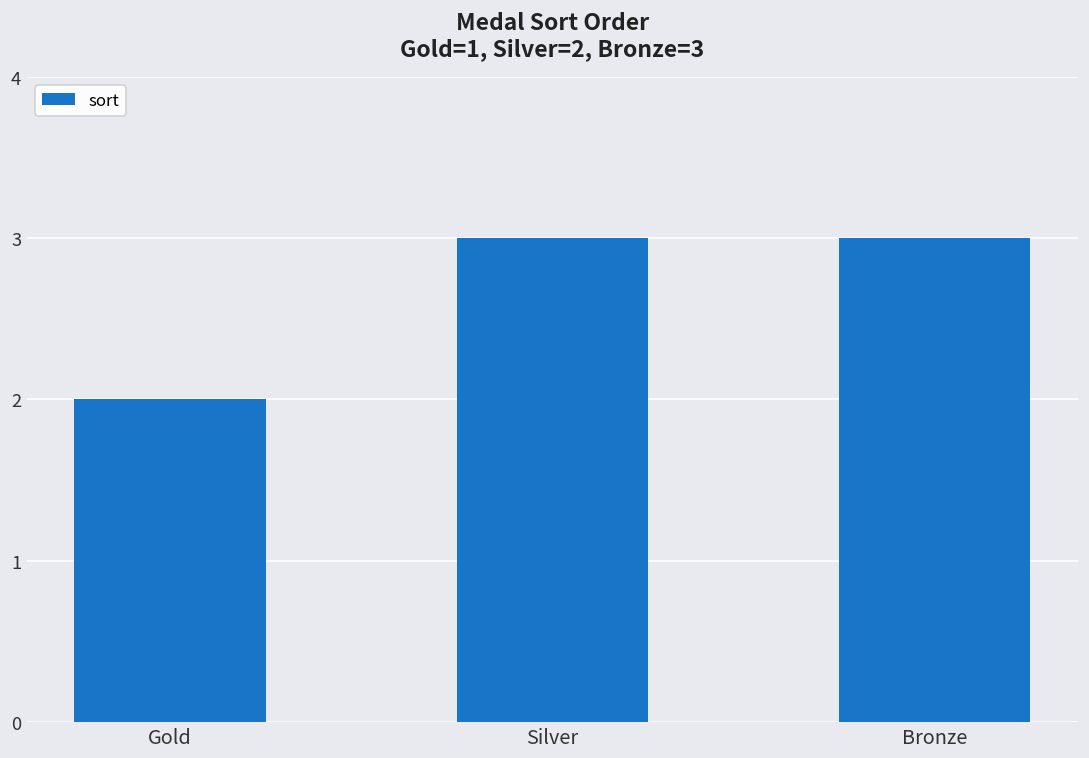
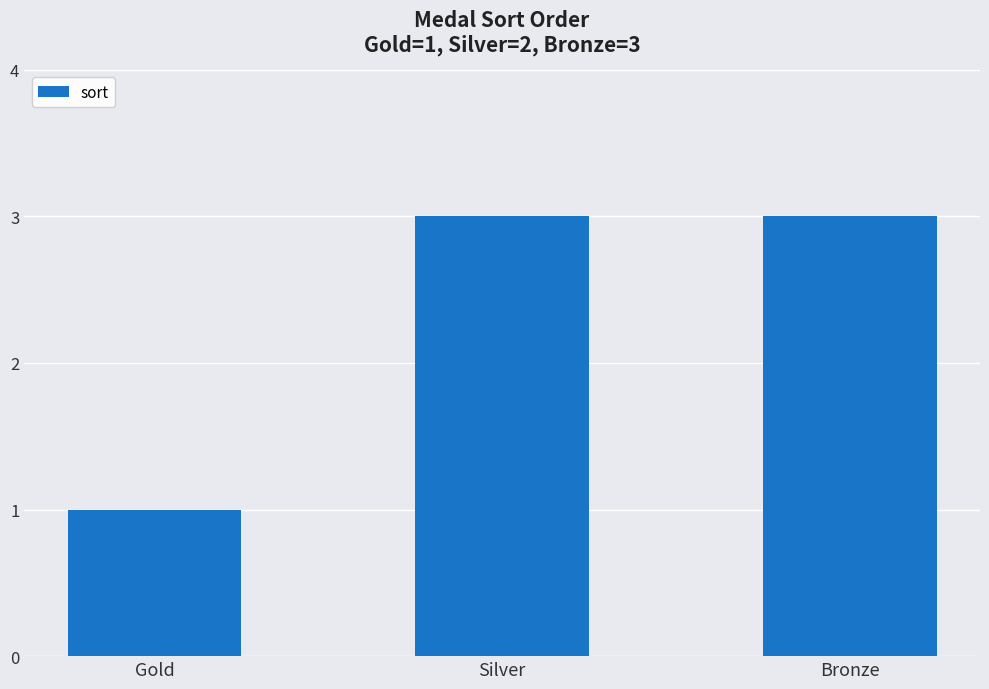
Gold: 2 -> 1
